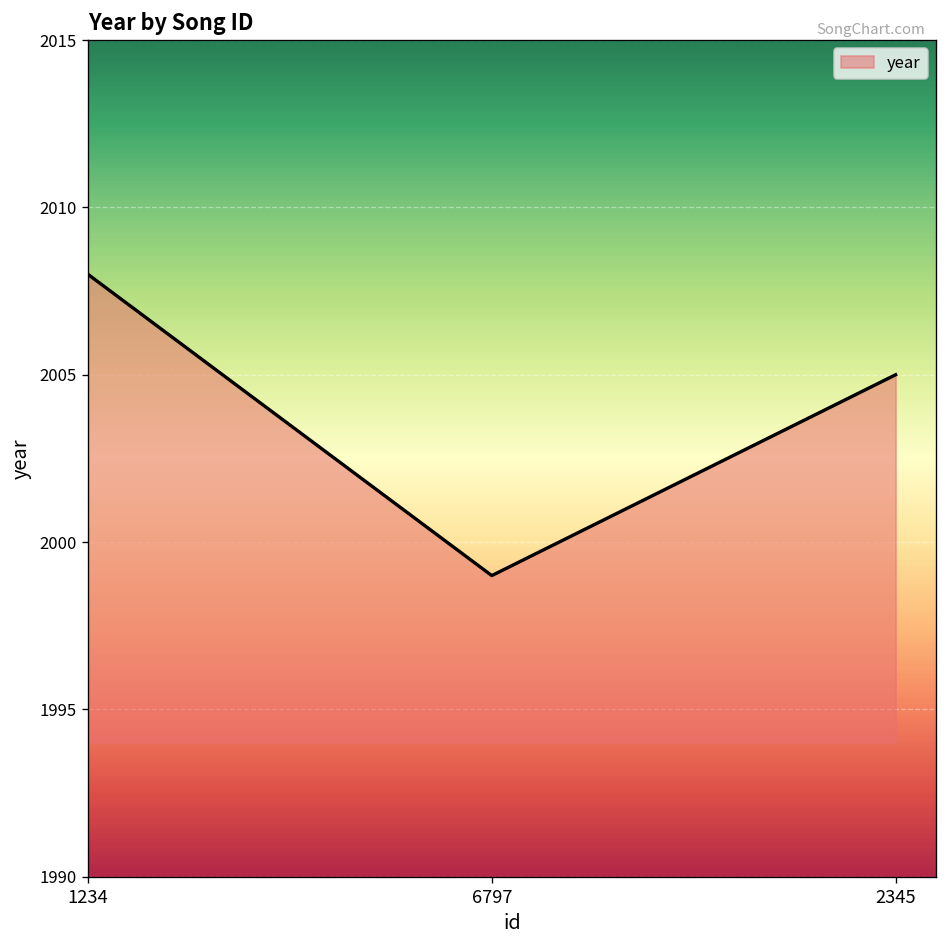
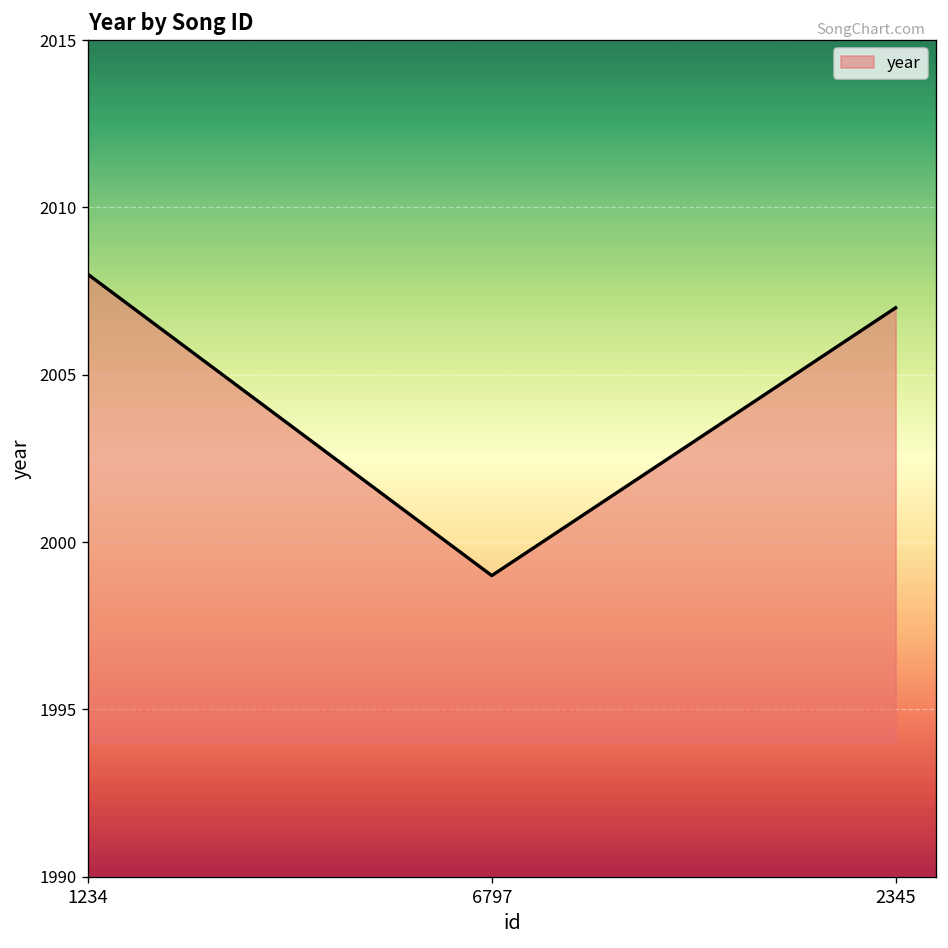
2345: 2005 -> 2007
